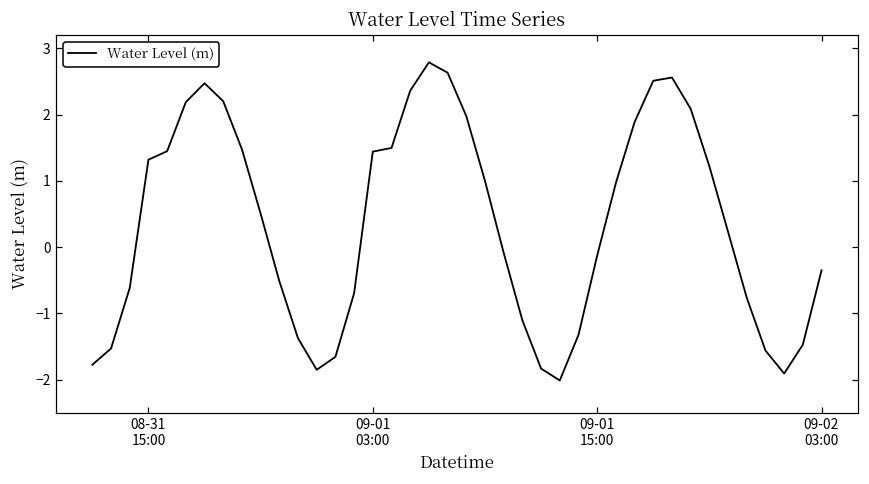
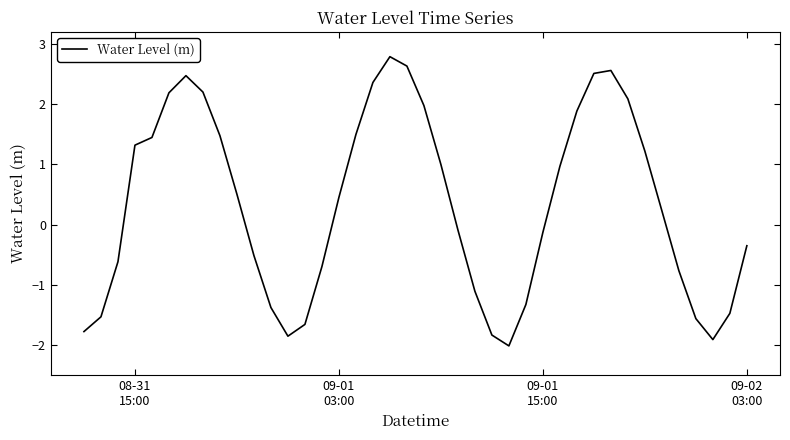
09-01 03:00: 1.4 -> 0.5
